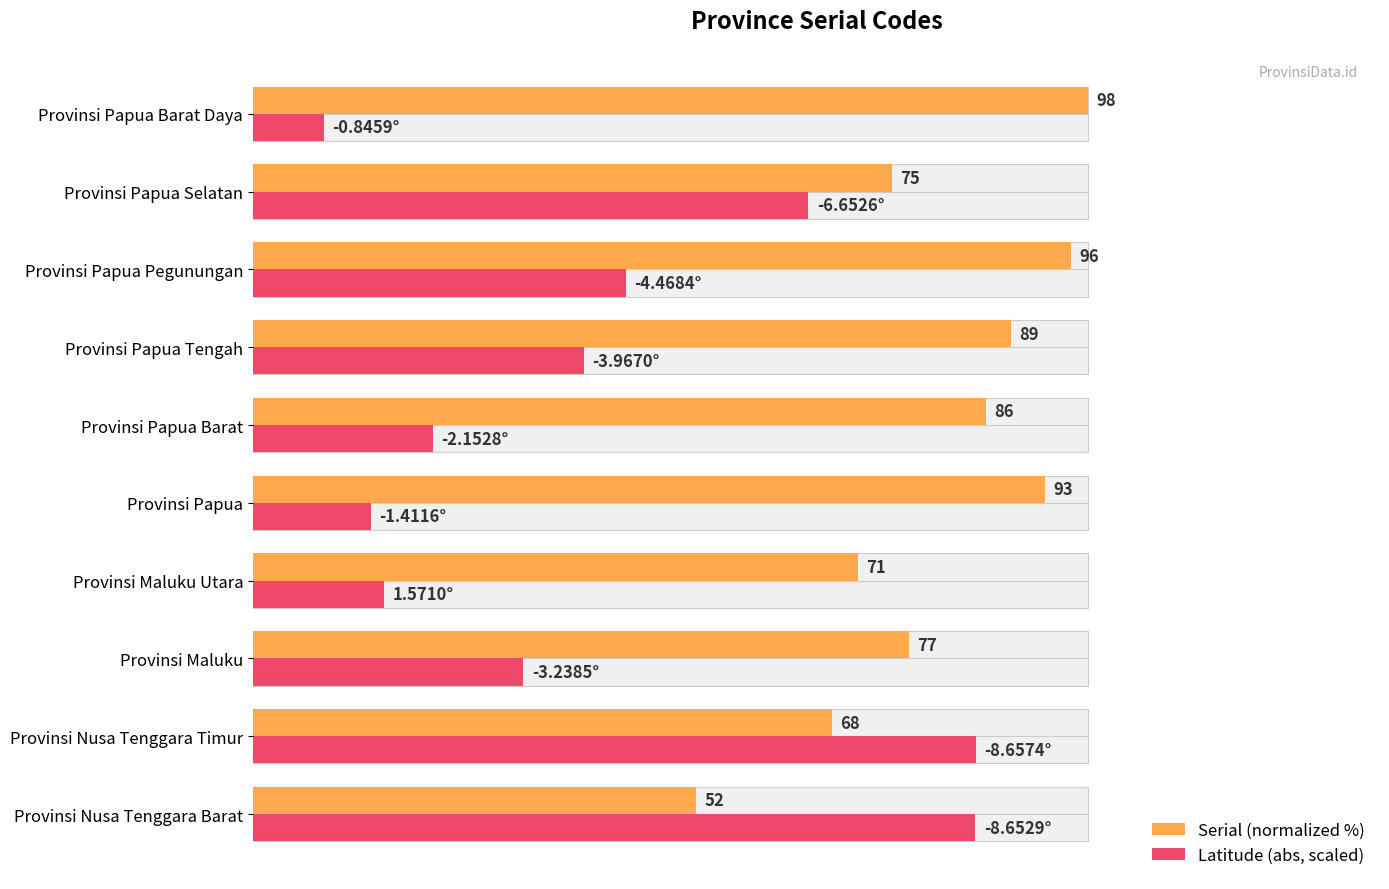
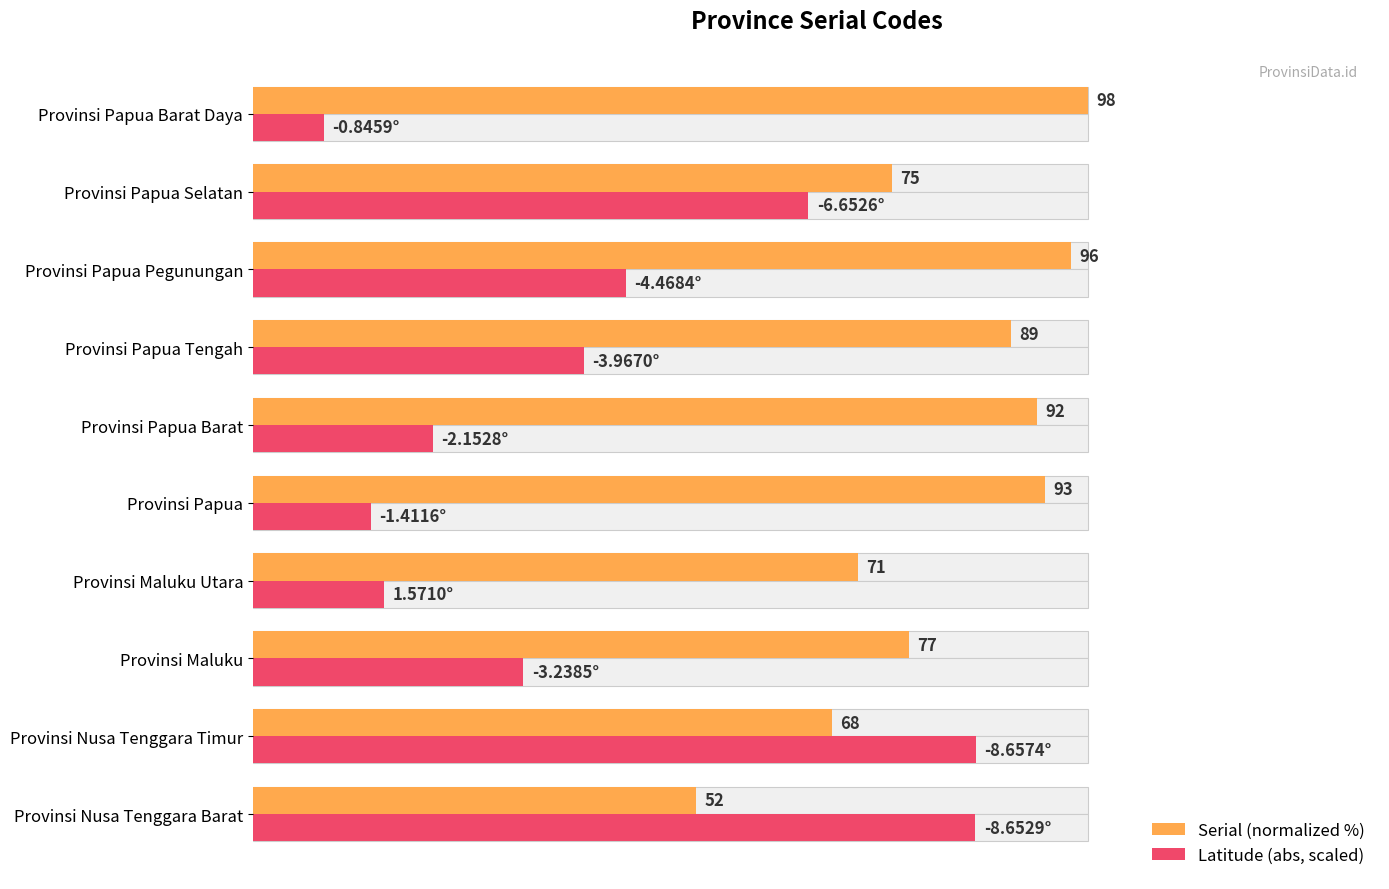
Serial (normalized %), Provinsi Papua Barat: 86 -> 92
